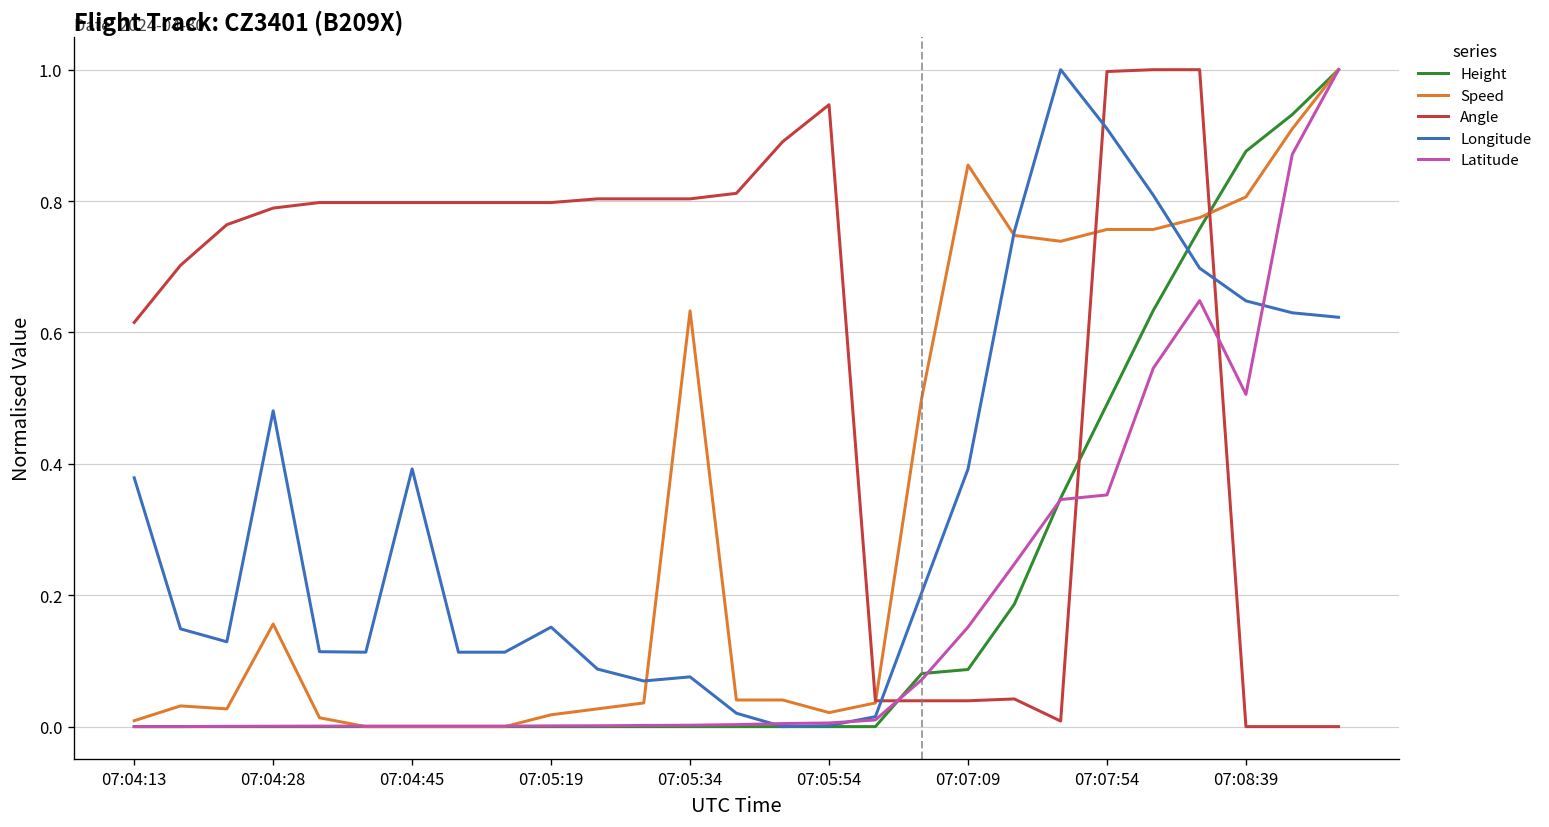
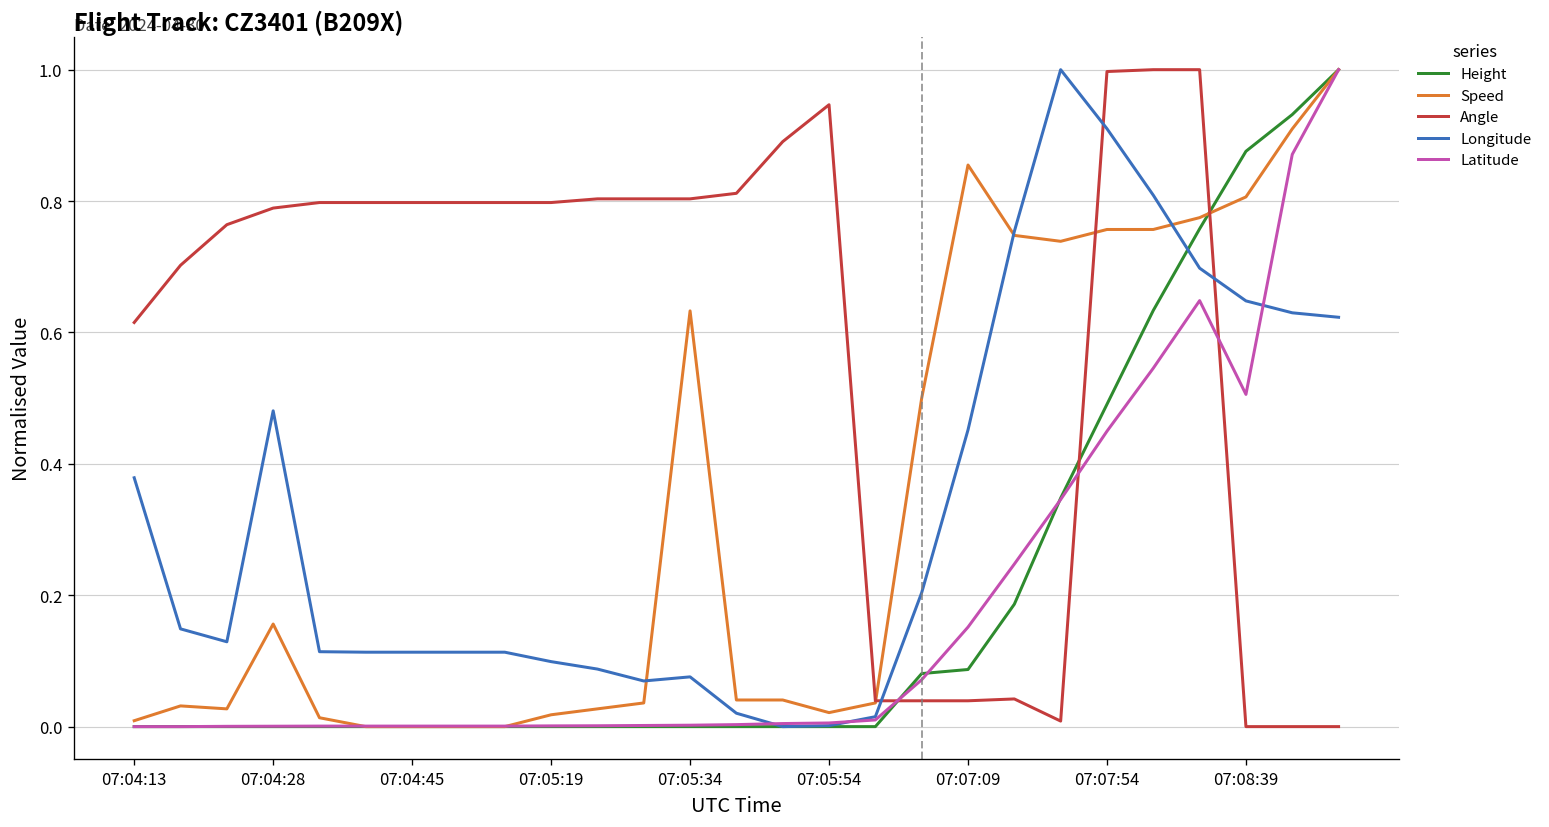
Longitude, 07:04:45: 0.39 -> 0.11
Longitude, 07:05:19: 0.15 -> 0.10
Longitude, 07:07:09: 0.39 -> 0.45
Latitude, 07:07:54: 0.35 -> 0.45
